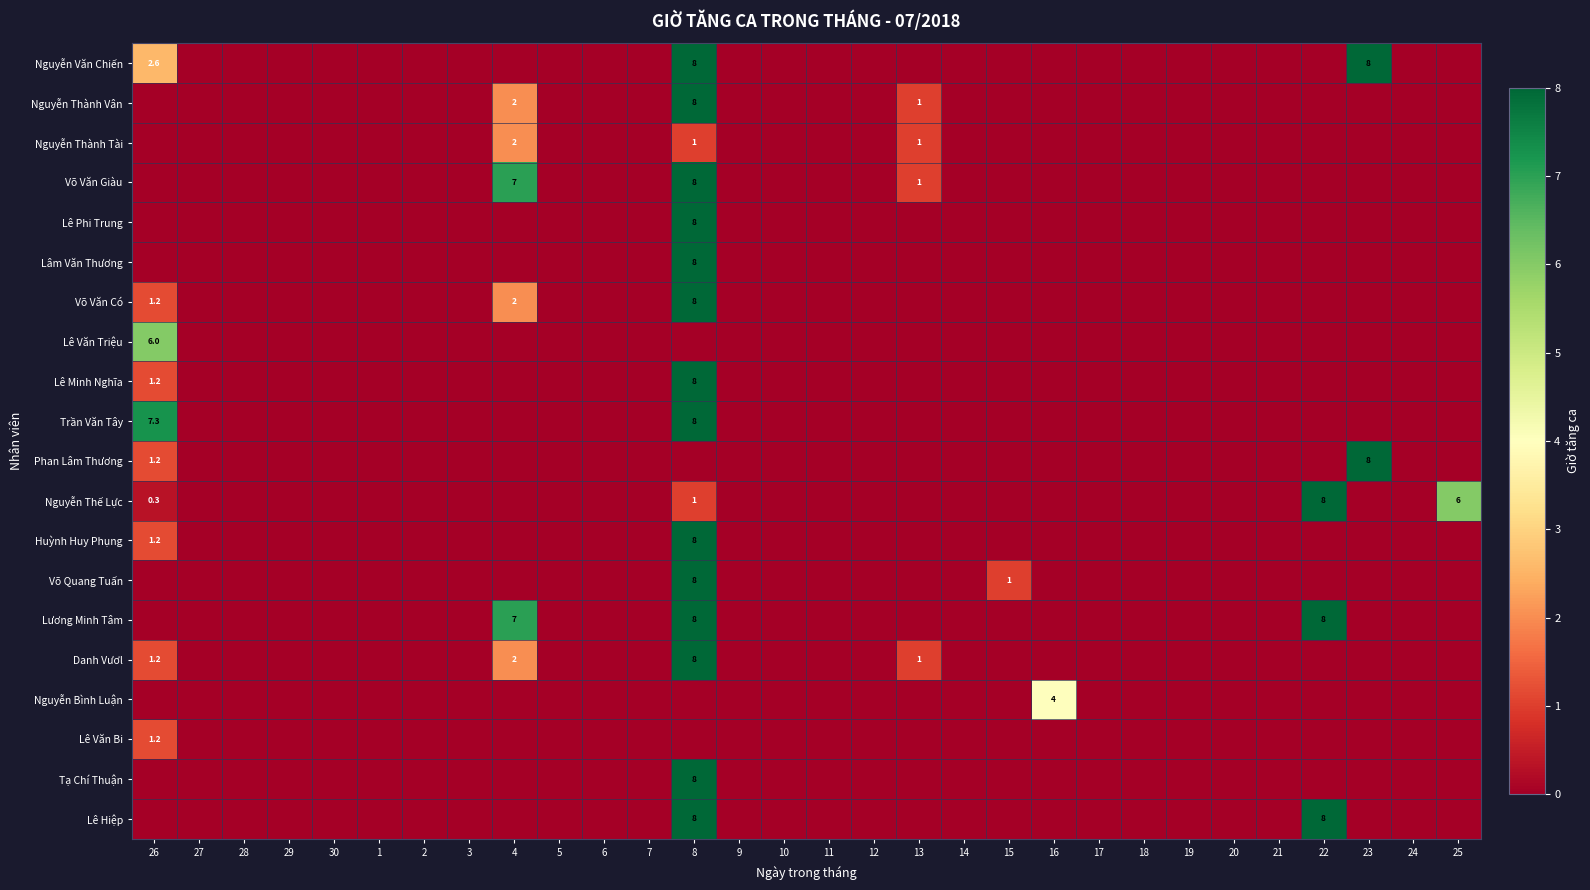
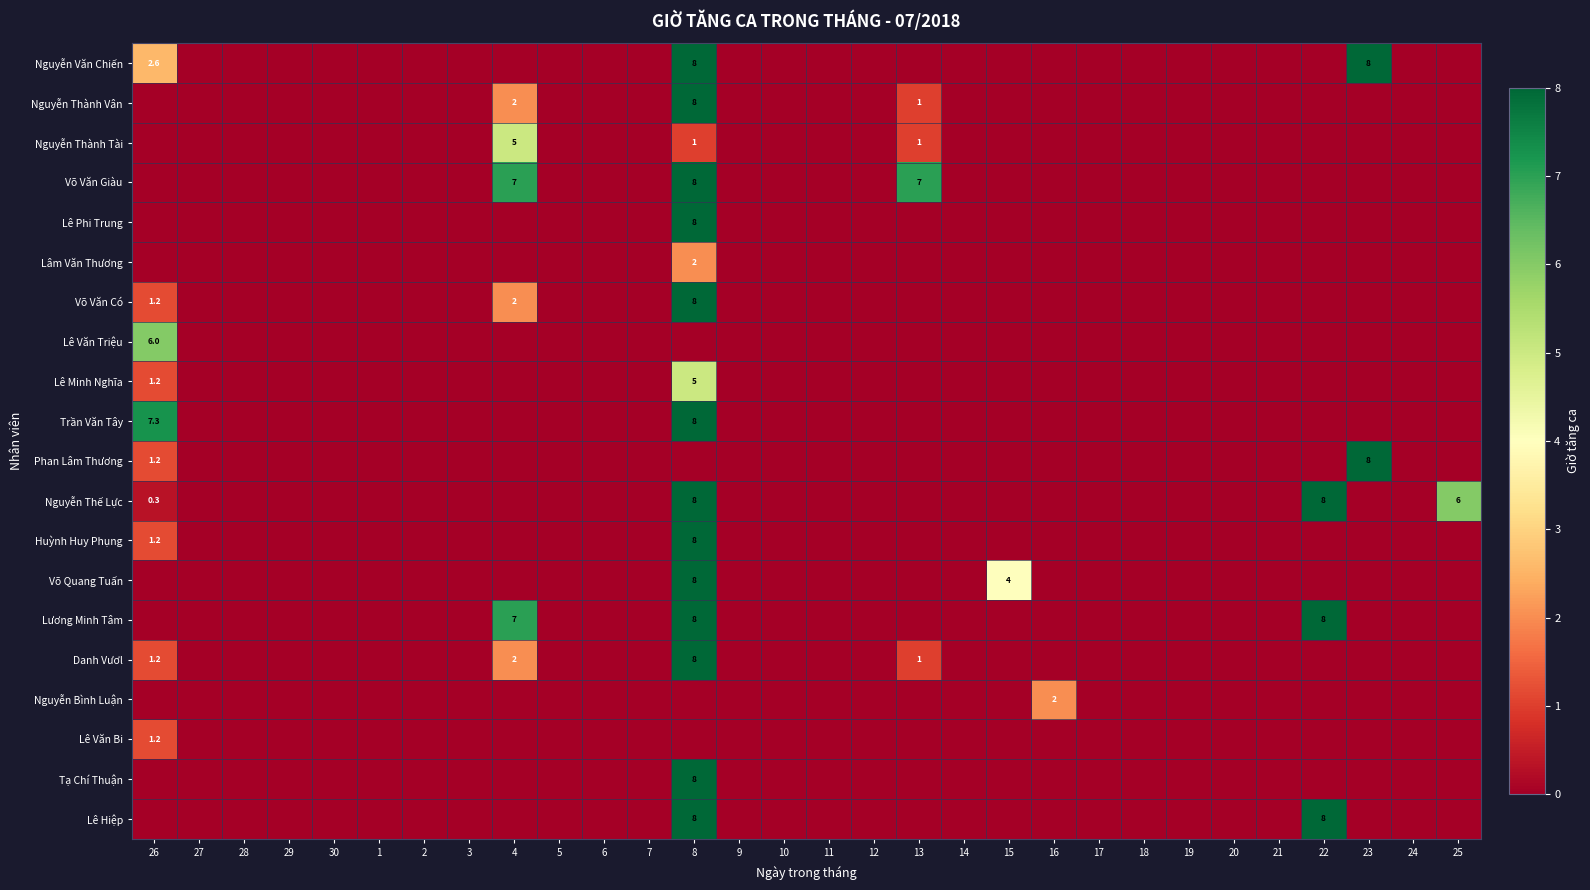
Nguyễn Thành Tài, 4: 2 -> 5
Võ Văn Giàu, 13: 1 -> 7
Lâm Văn Thương, 8: 8 -> 2
Lê Minh Nghĩa, 8: 8 -> 5
Nguyễn Thế Lực, 8: 1 -> 8
Võ Quang Tuấn, 15: 1 -> 4
Nguyễn Bình Luận, 16: 4 -> 2
